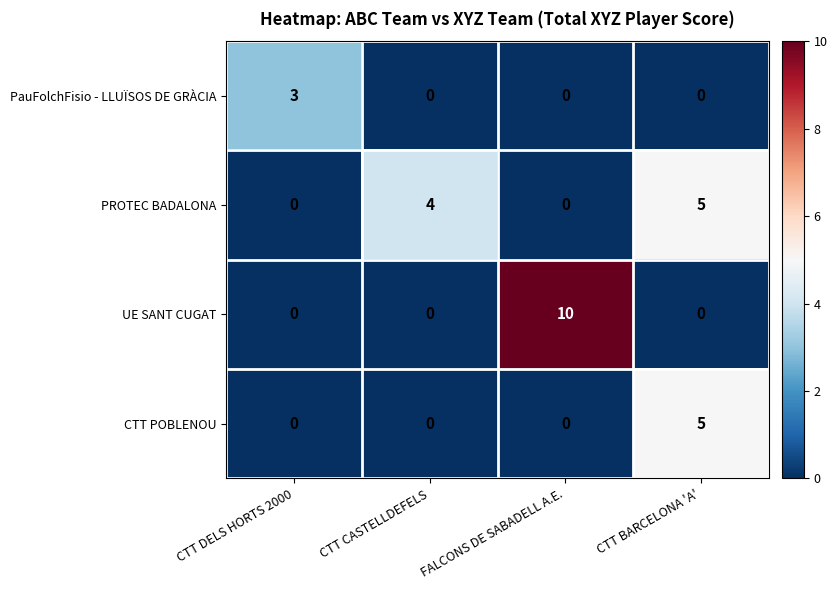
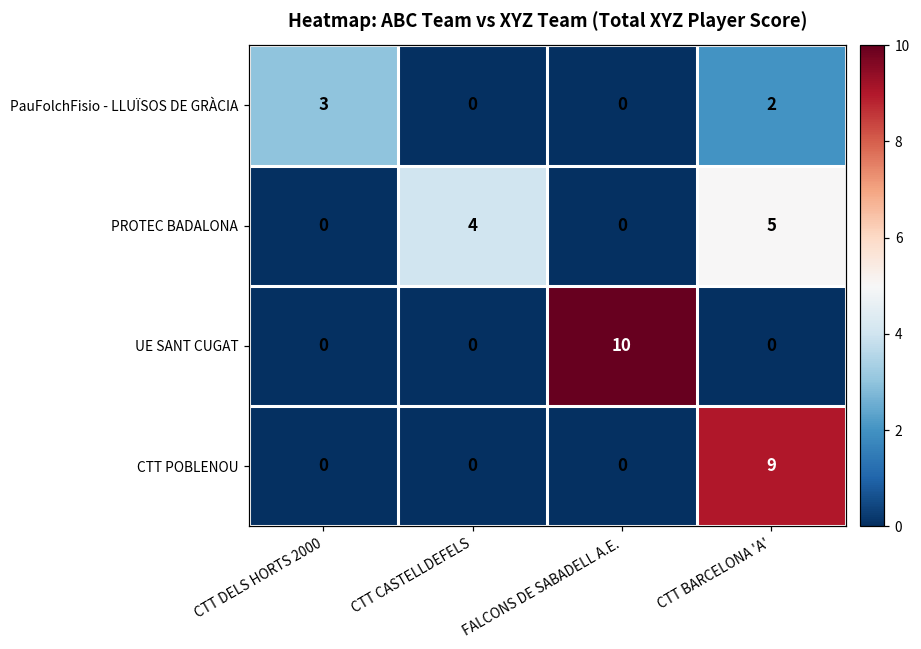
PauFolchFisio - LLUÏSOS DE GRÀCIA, CTT BARCELONA 'A': 0 -> 2
CTT POBLENOU, CTT BARCELONA 'A': 5 -> 9
